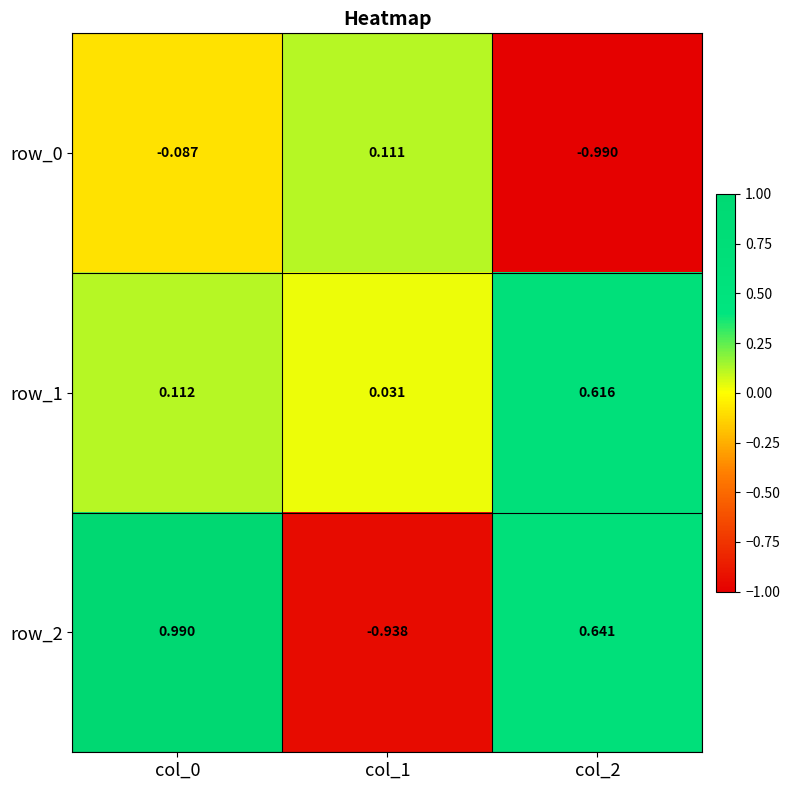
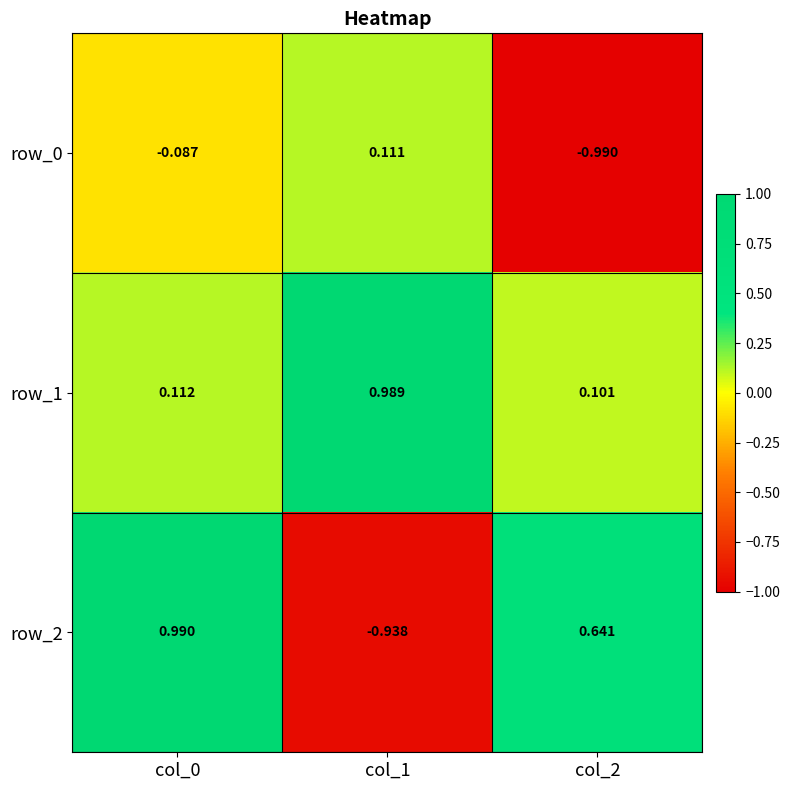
row_1, col_1: 0.031 -> 0.989
row_1, col_2: 0.616 -> 0.101
